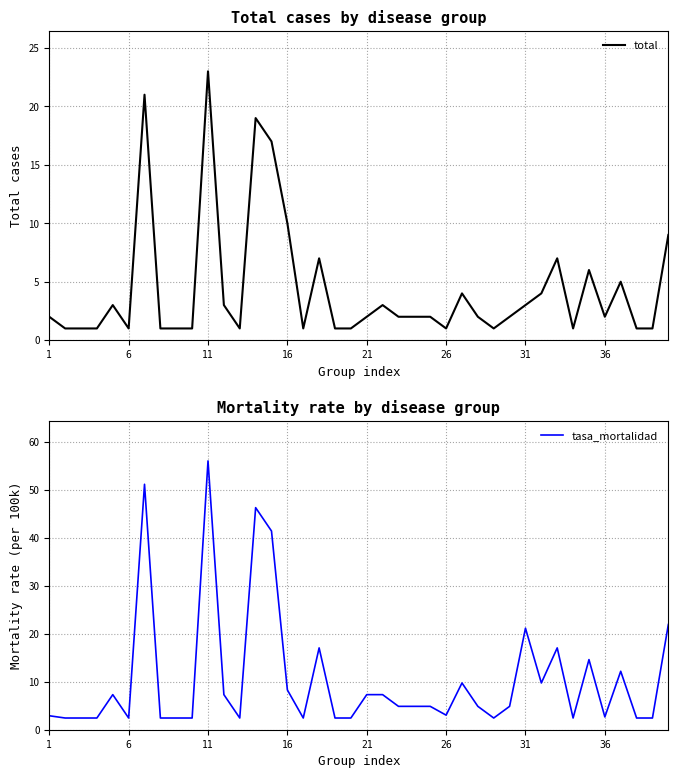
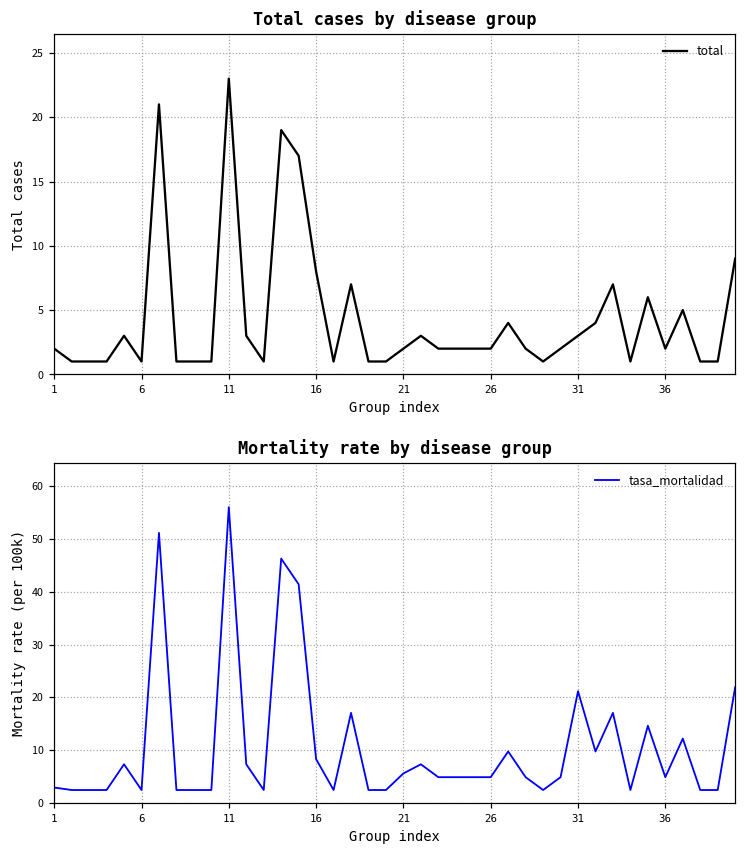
Total cases by disease group, 16: 10 -> 8
Total cases by disease group, 26: 1 -> 2
Mortality rate by disease group, 21: 7 -> 6
Mortality rate by disease group, 26: 3 -> 5
Mortality rate by disease group, 36: 3 -> 5
